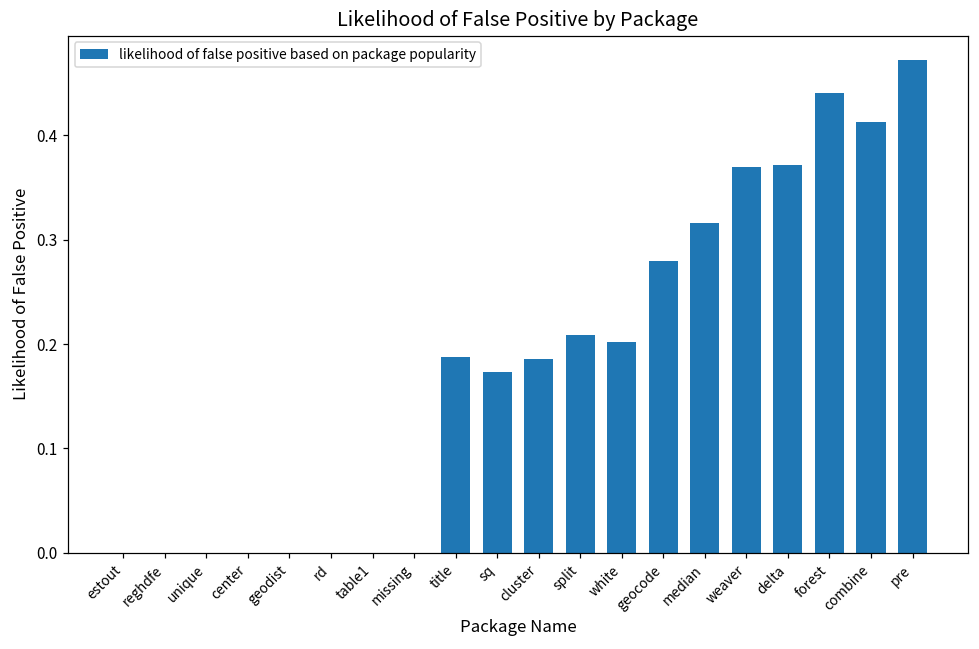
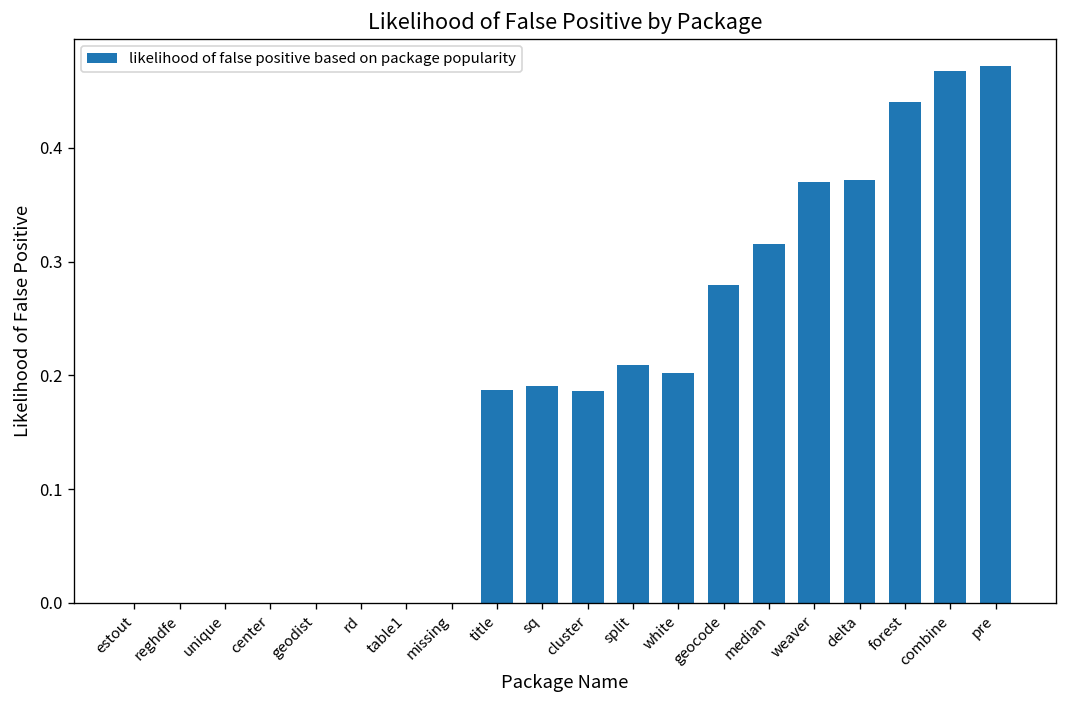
sq: 0.17 -> 0.19
combine: 0.41 -> 0.47
